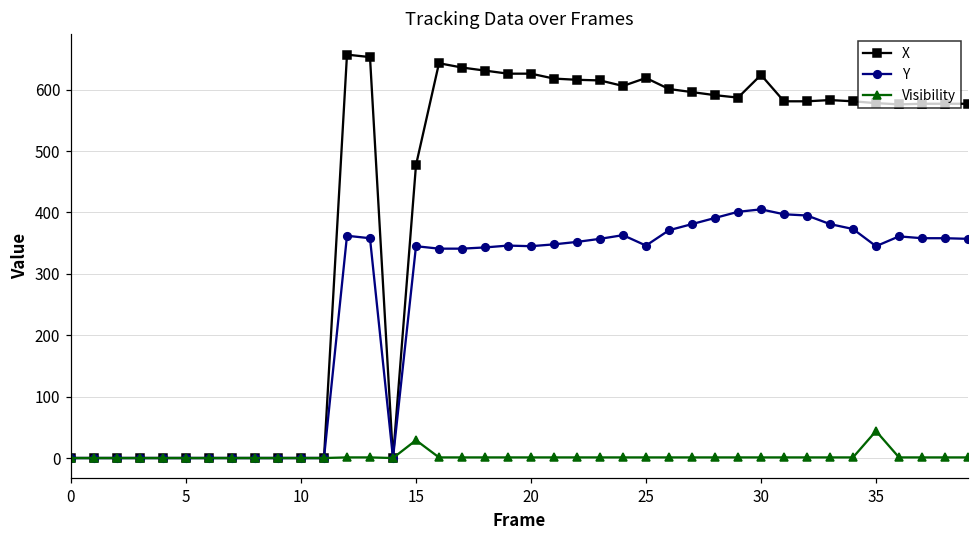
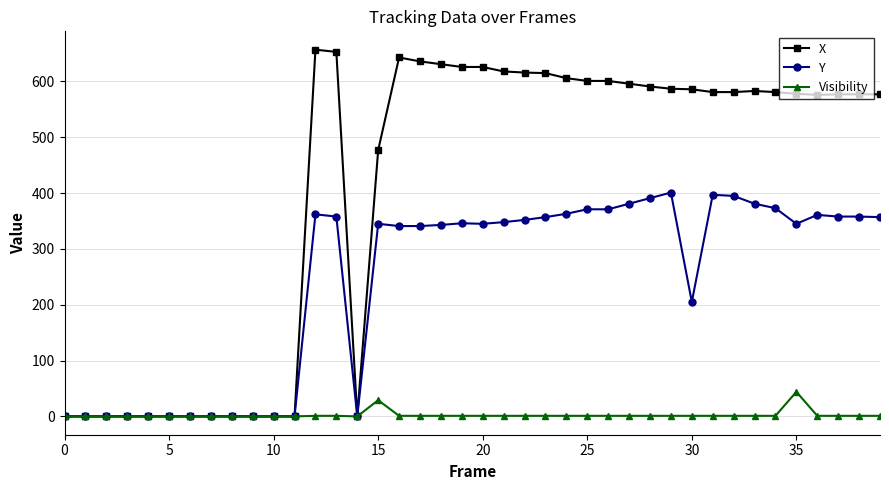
X, 25: 620 -> 600
Y, 25: 350 -> 370
X, 30: 620 -> 590
Y, 30: 410 -> 210
